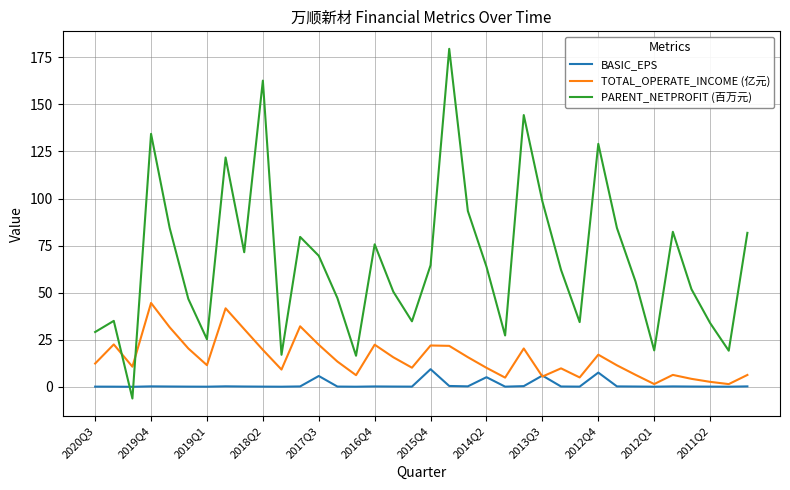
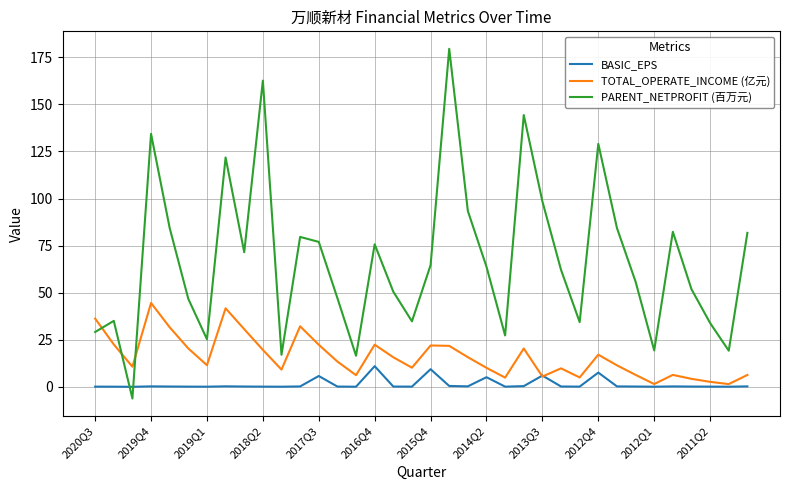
TOTAL_OPERATE_INCOME (亿元), 2020Q3: 12 -> 36
PARENT_NETPROFIT (百万元), 2017Q3: 70 -> 77
BASIC_EPS, 2016Q4: 0 -> 11
